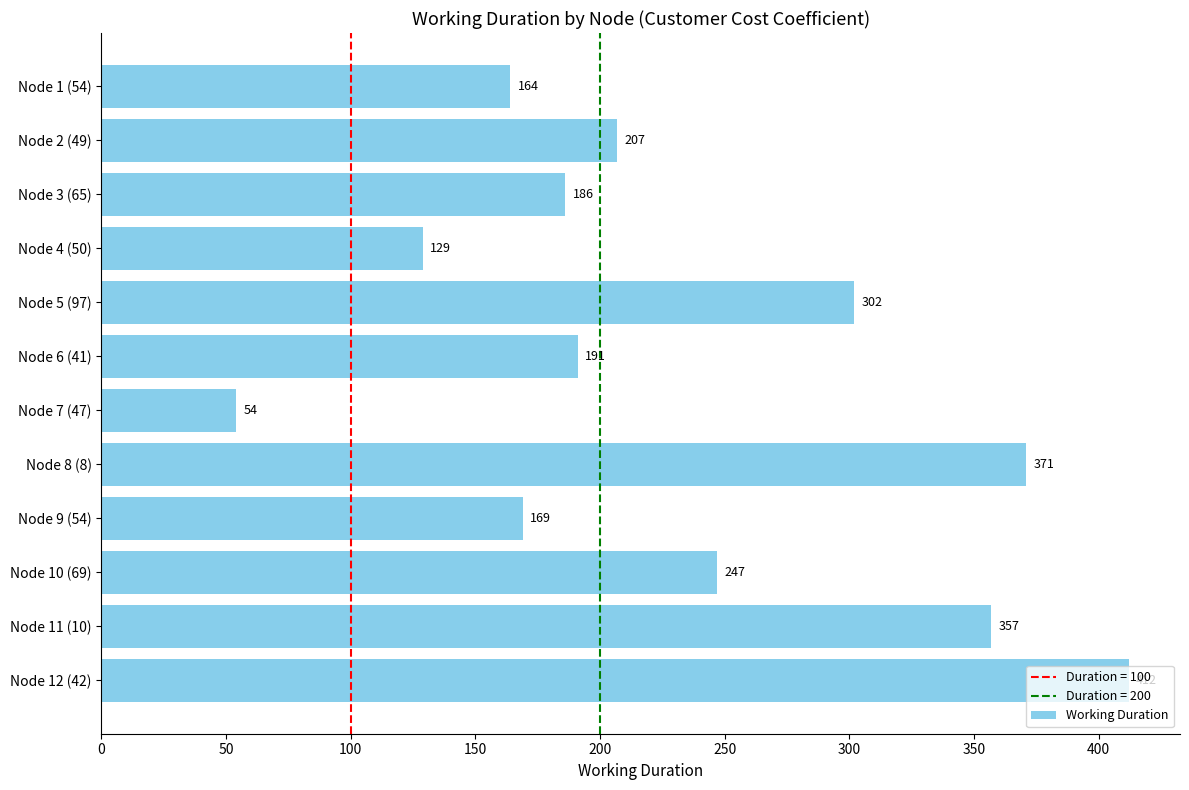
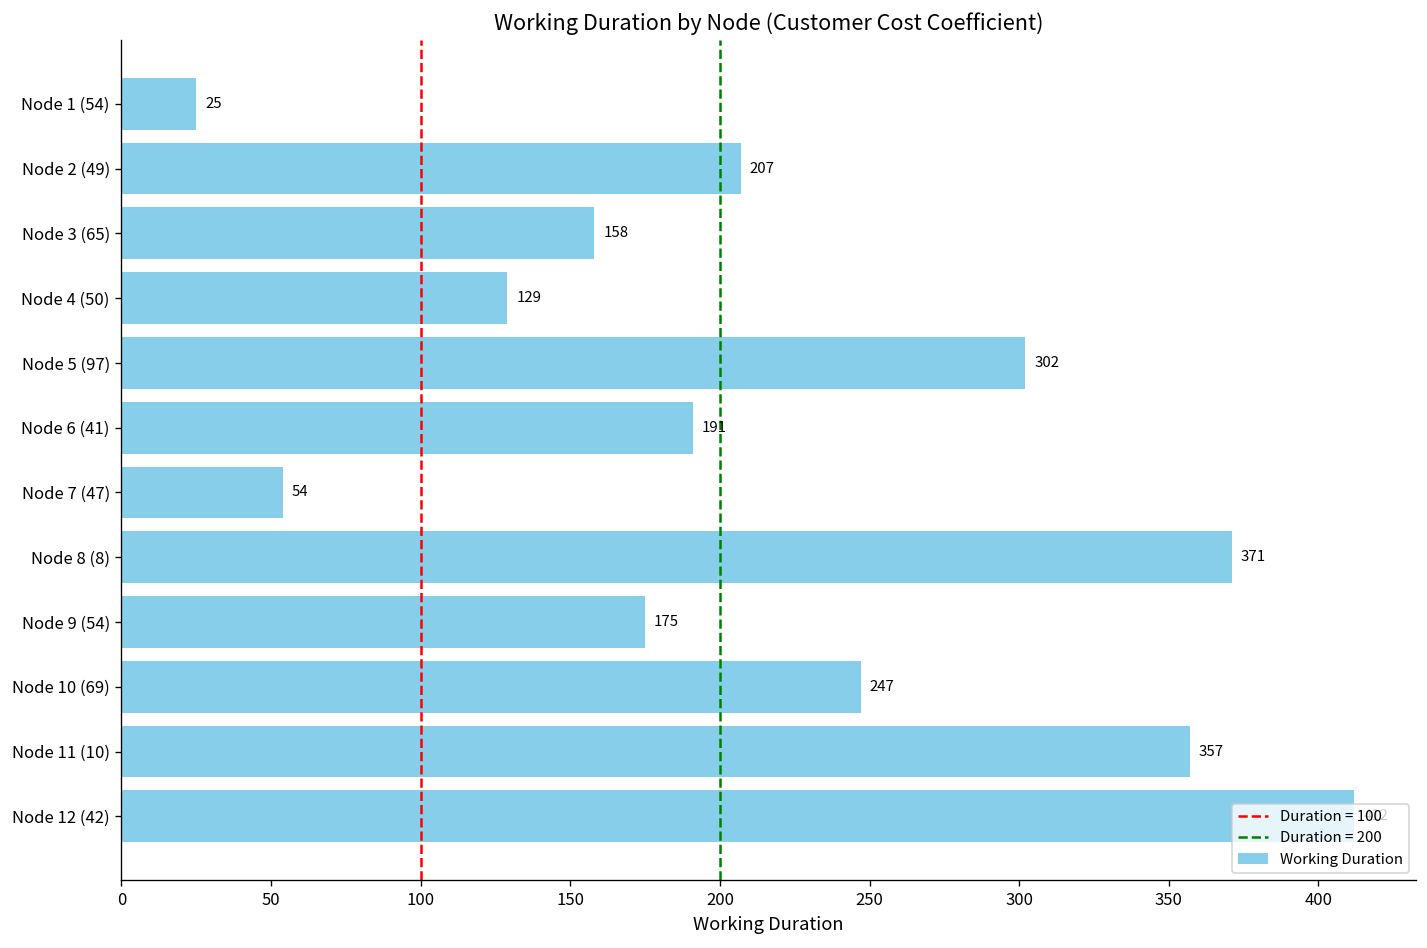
Node 1 (54): 164 -> 25
Node 3 (65): 186 -> 158
Node 9 (54): 169 -> 175
